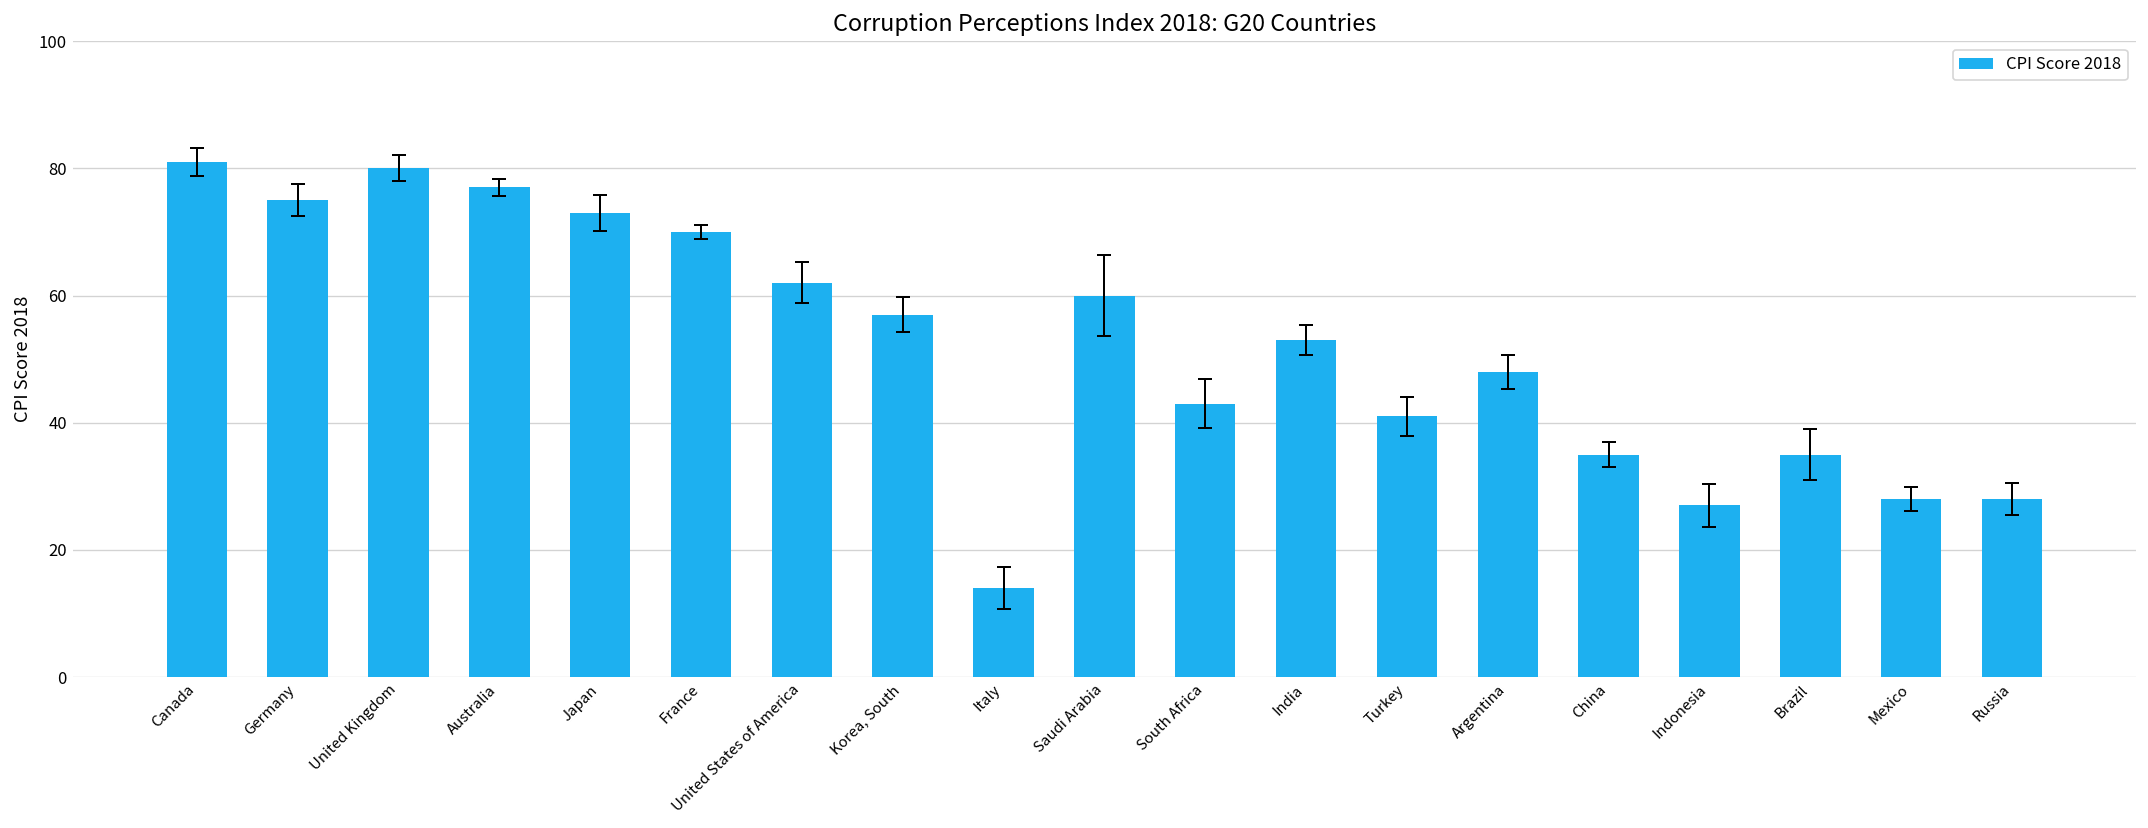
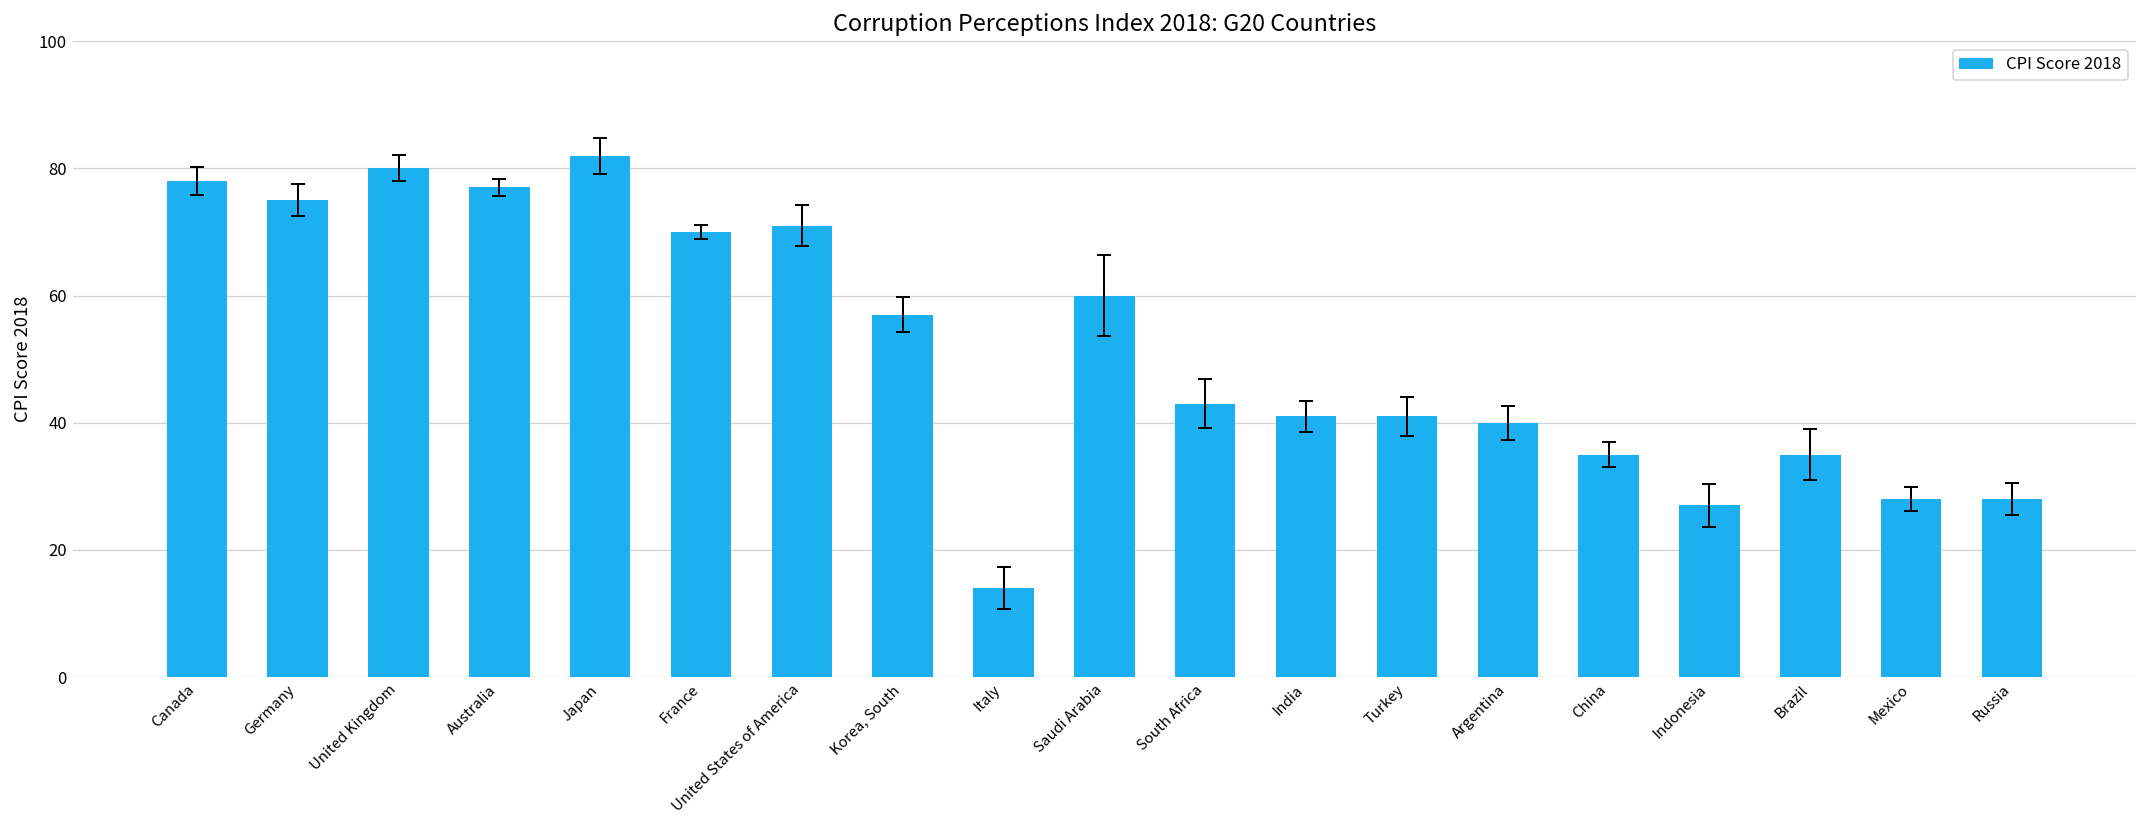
CPI Score 2018, Canada: 81 -> 78
CPI Score 2018, Japan: 73 -> 82
CPI Score 2018, United States of America: 62 -> 71
CPI Score 2018, India: 53 -> 41
CPI Score 2018, Argentina: 48 -> 40
